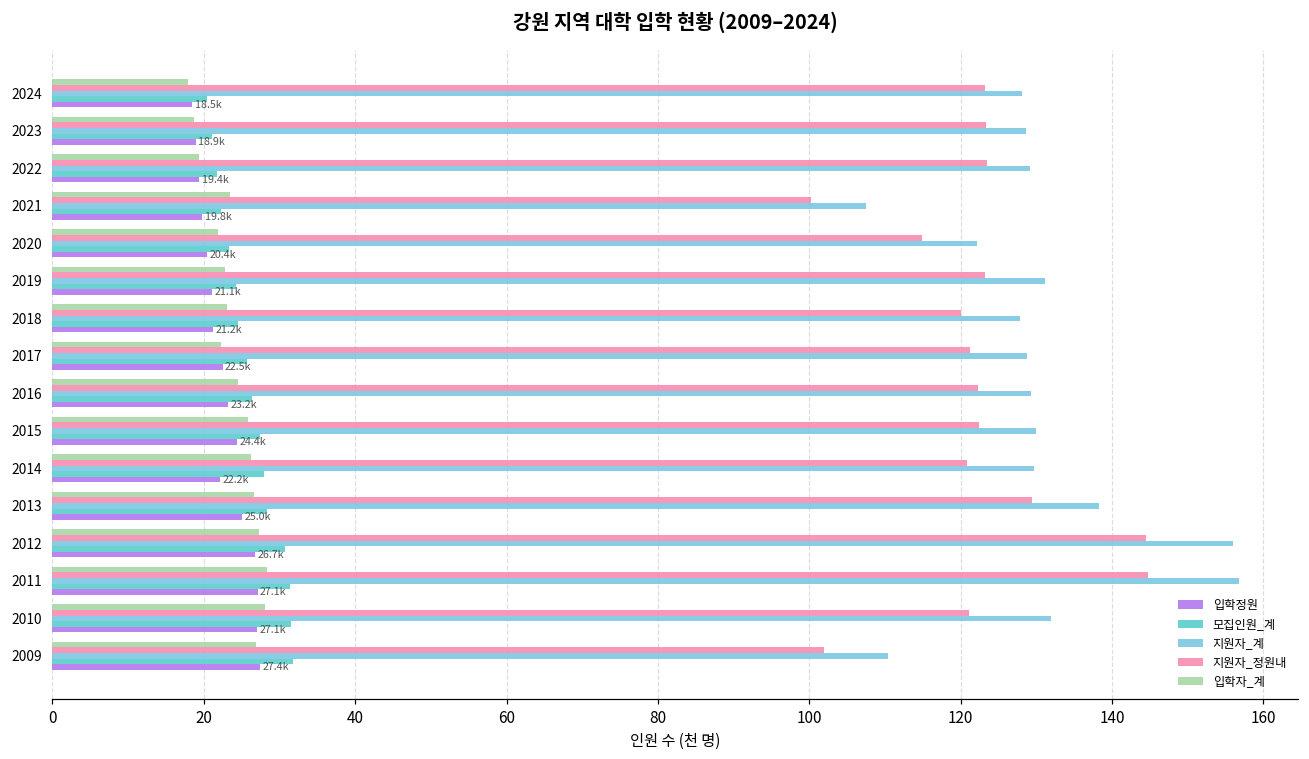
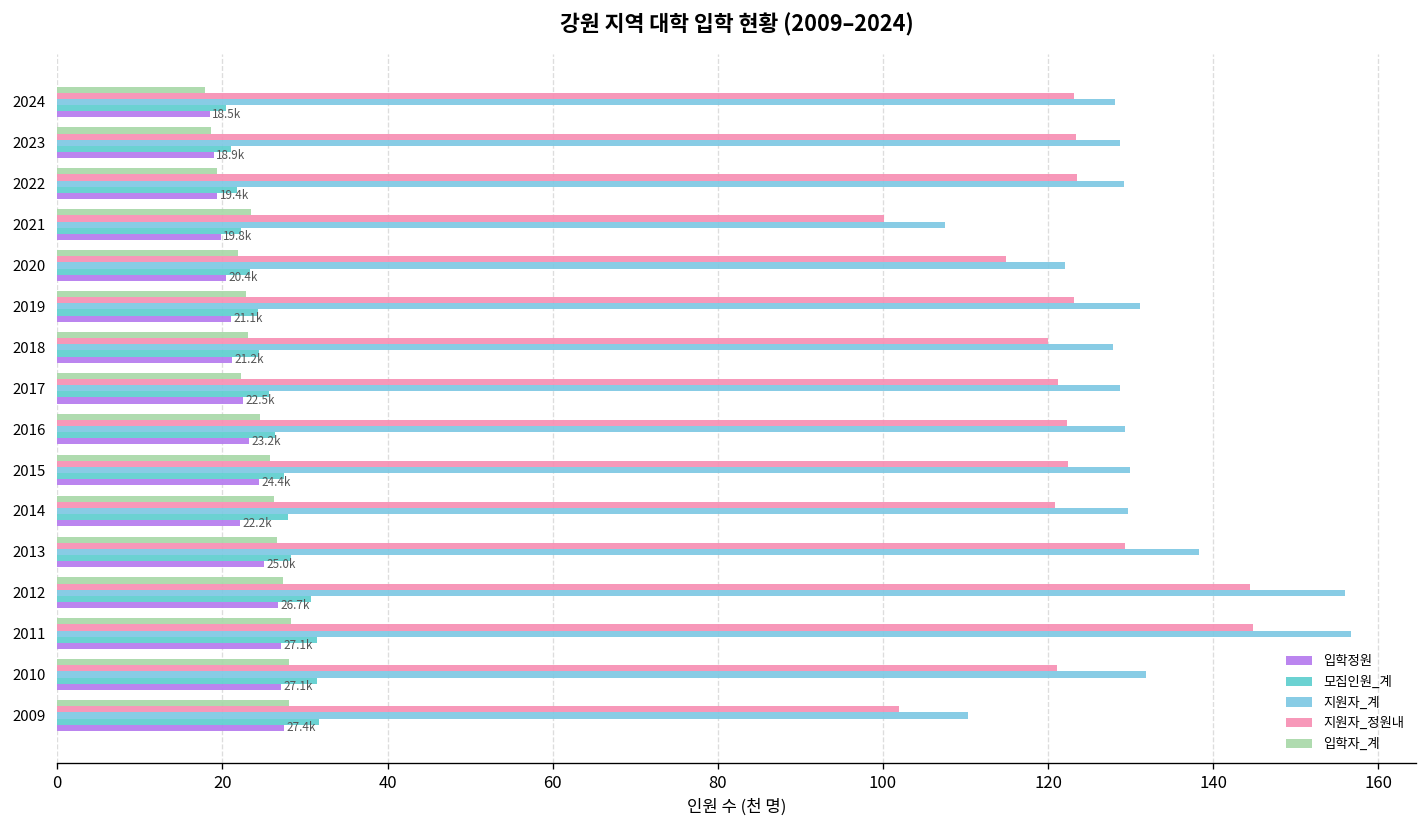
입학자_계, 2009: 27 -> 28
